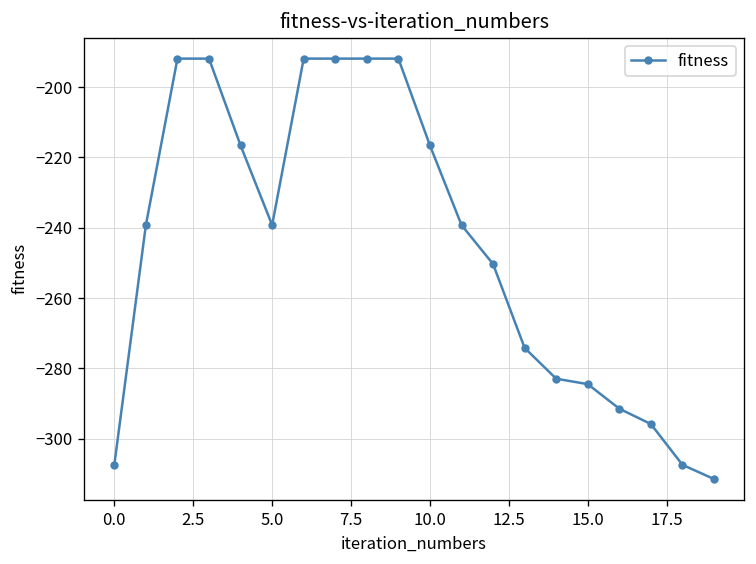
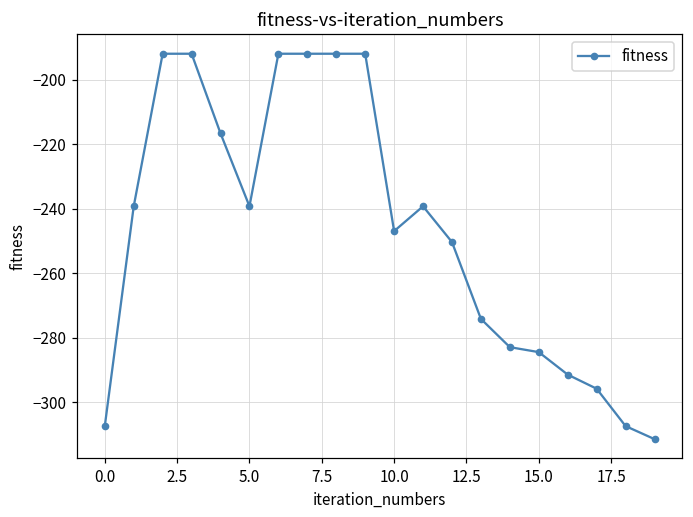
10.0: -217 -> -247
